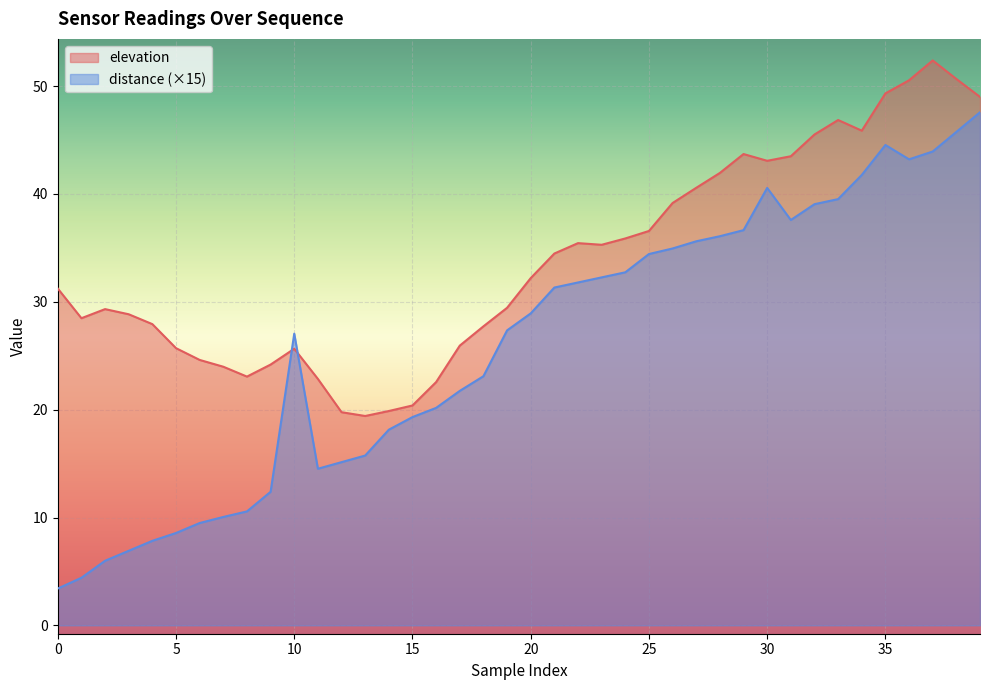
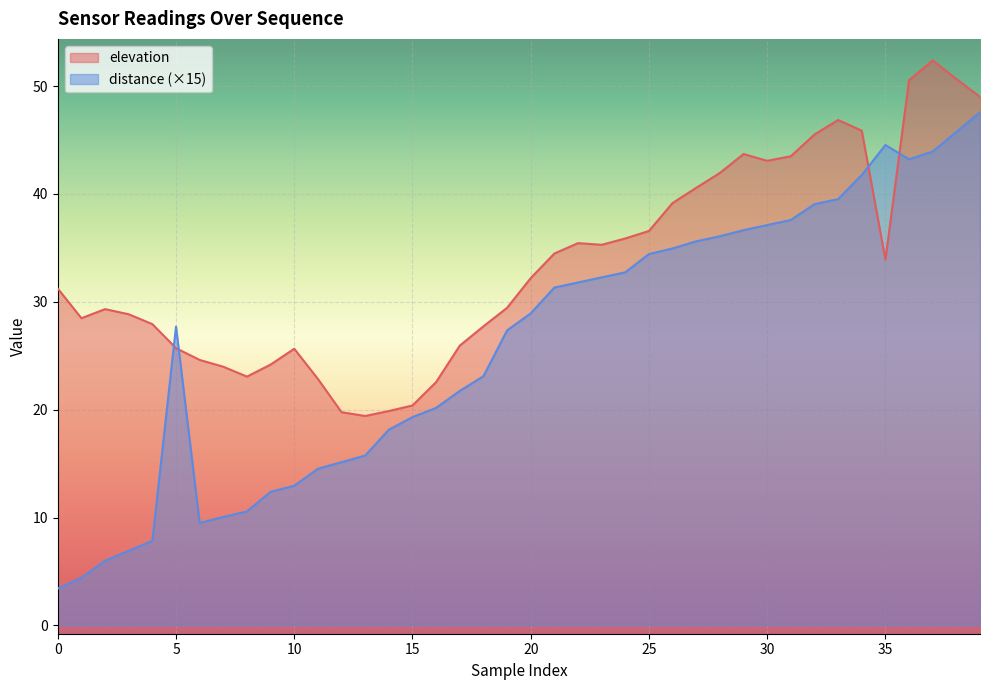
distance (×15), 5: 8.6 -> 27.7
distance (×15), 10: 27.0 -> 12.9
distance (×15), 30: 40.6 -> 37.1
elevation, 35: 49.3 -> 33.9
